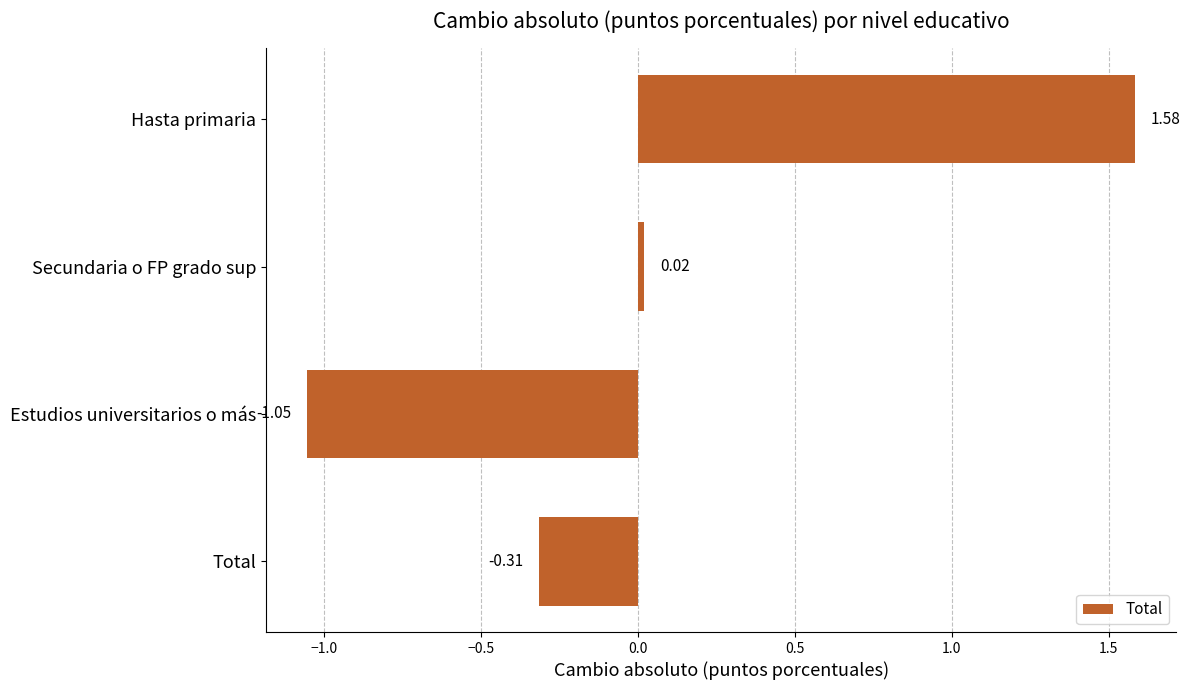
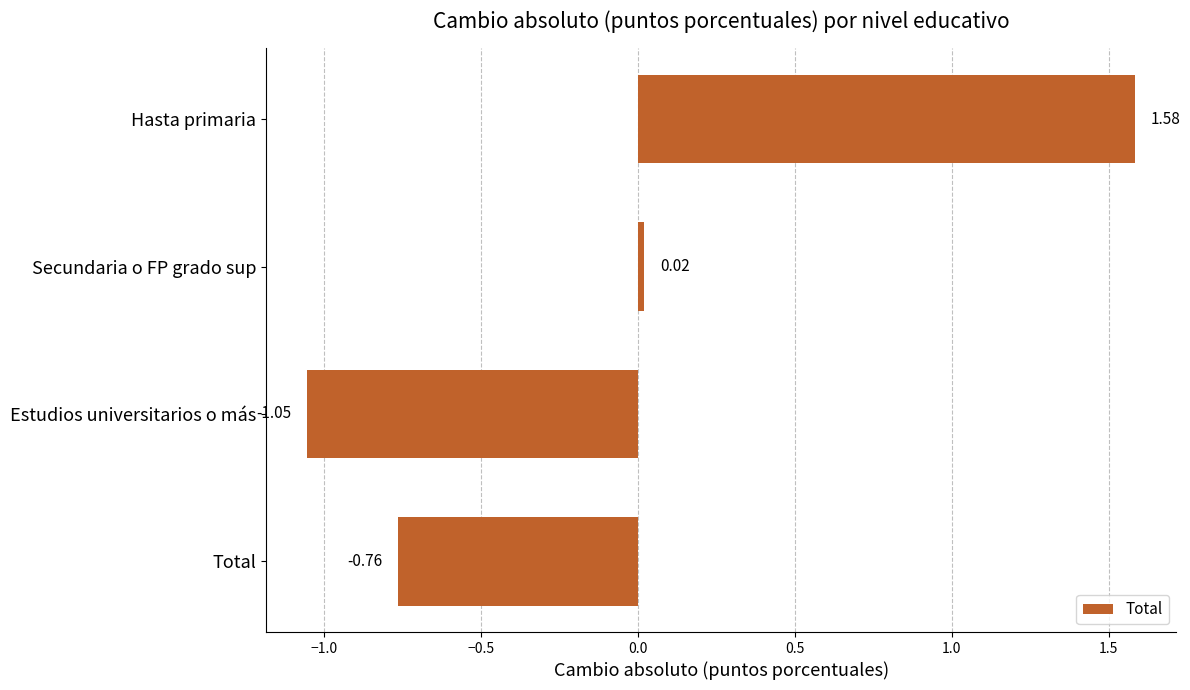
Total: -0.31 -> -0.76
